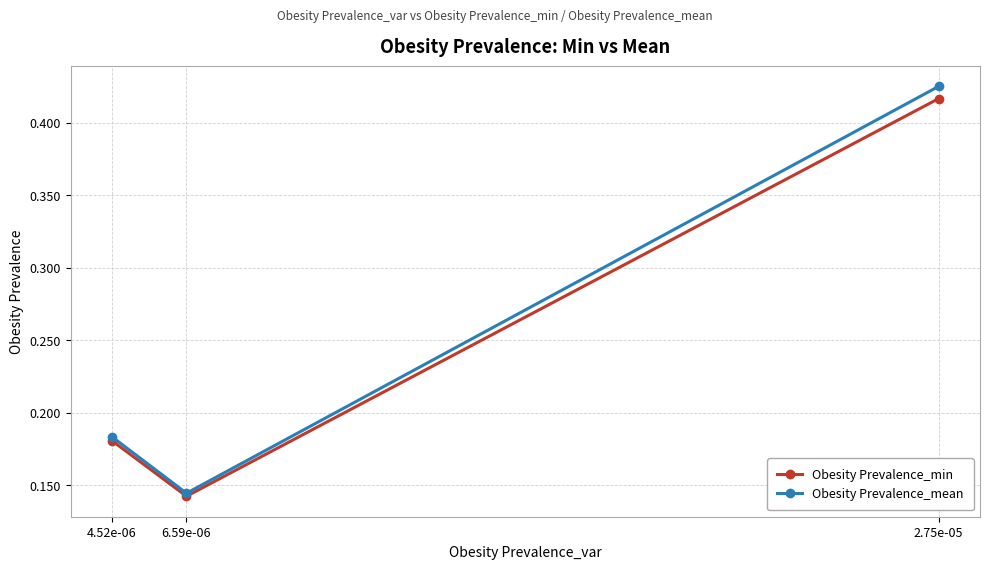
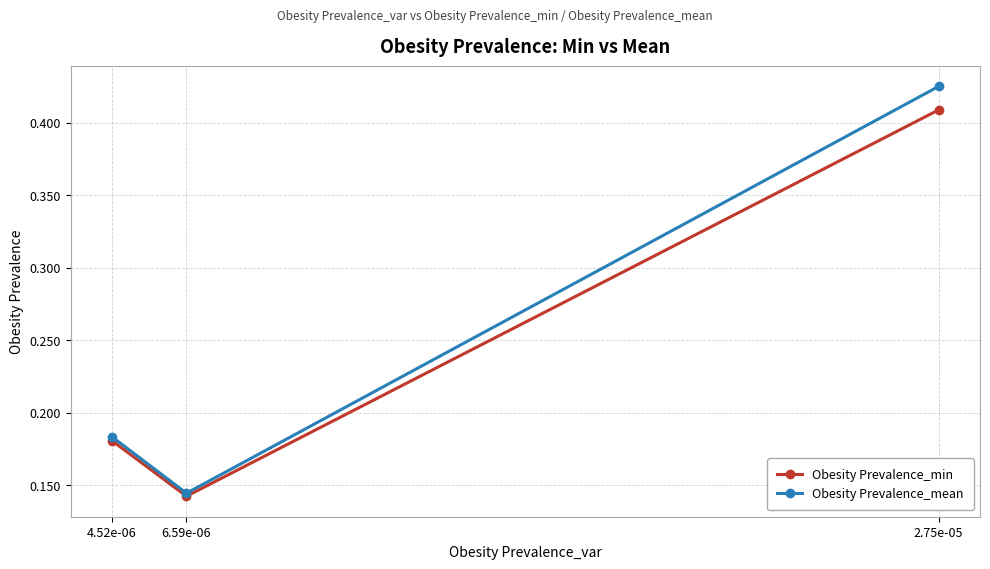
Obesity Prevalence_min, 2.75e-05: 0.417 -> 0.409
